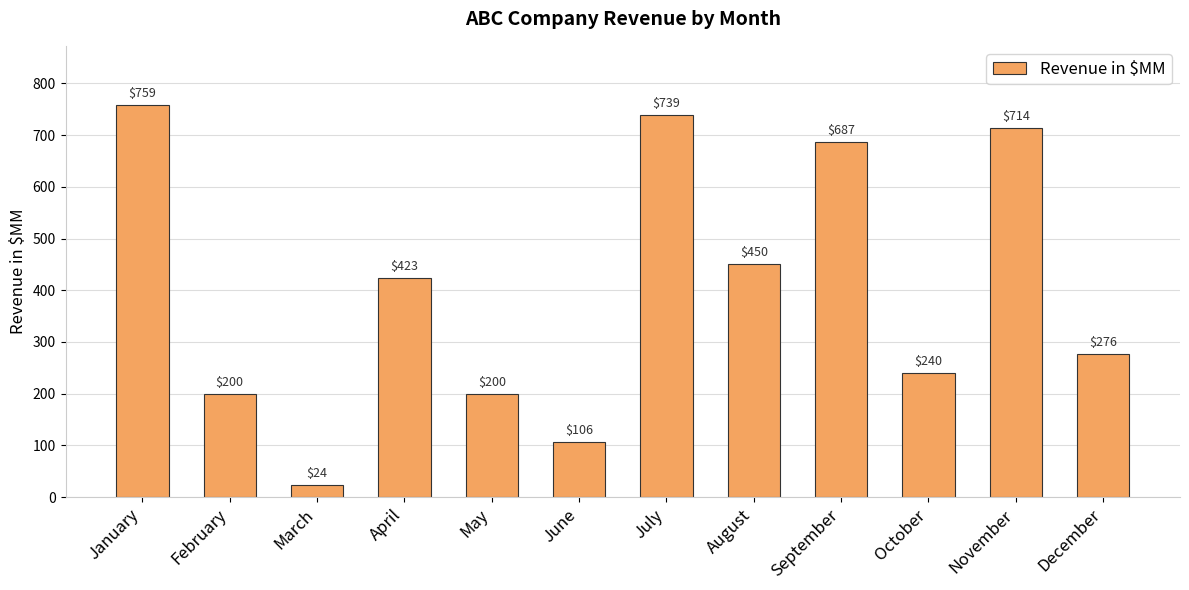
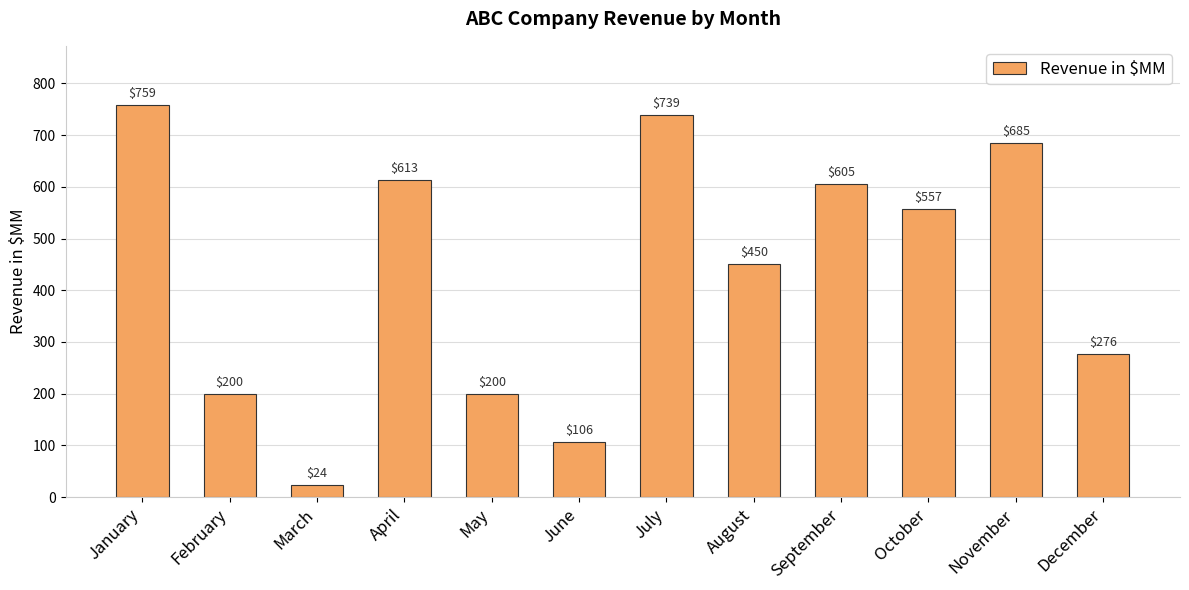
April: $423 -> $613
September: $687 -> $605
October: $240 -> $557
November: $714 -> $685
